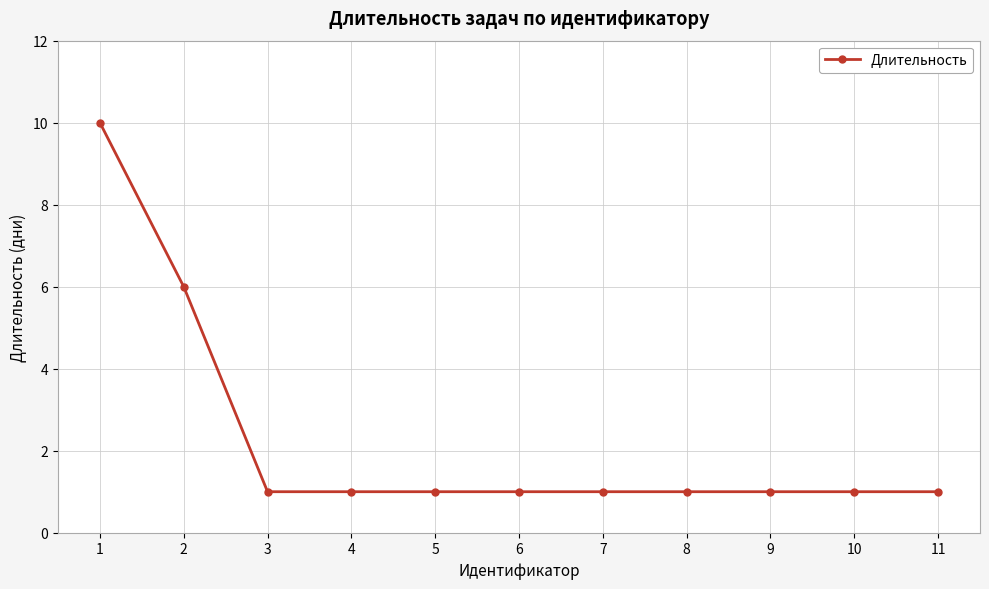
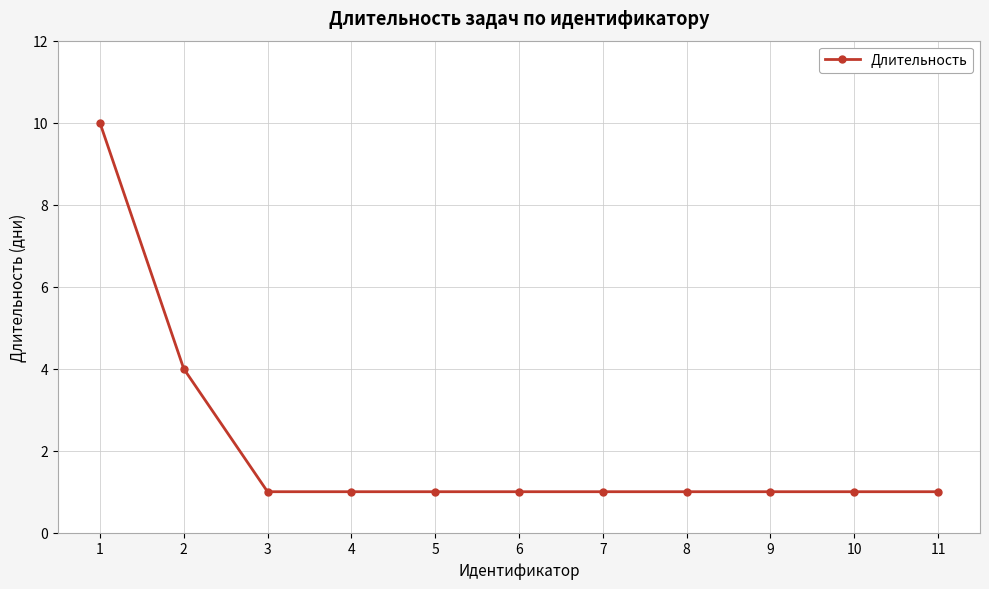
2: 6 -> 4
